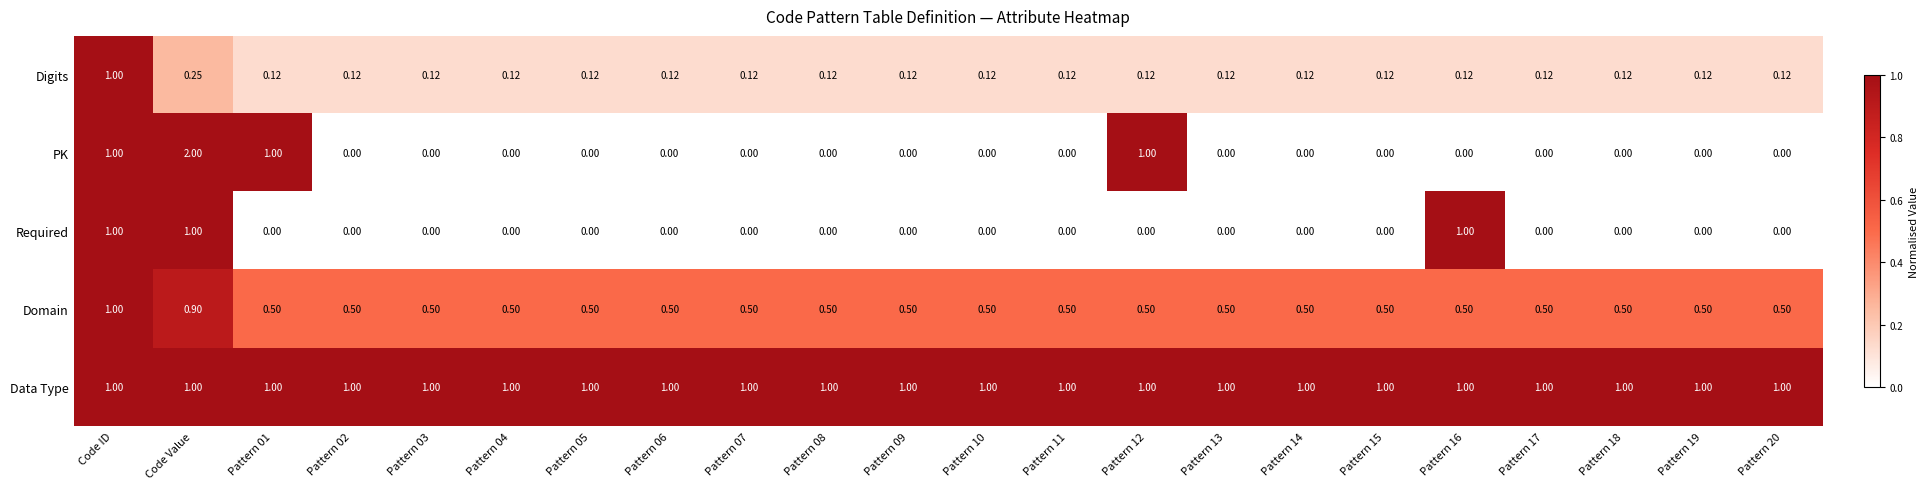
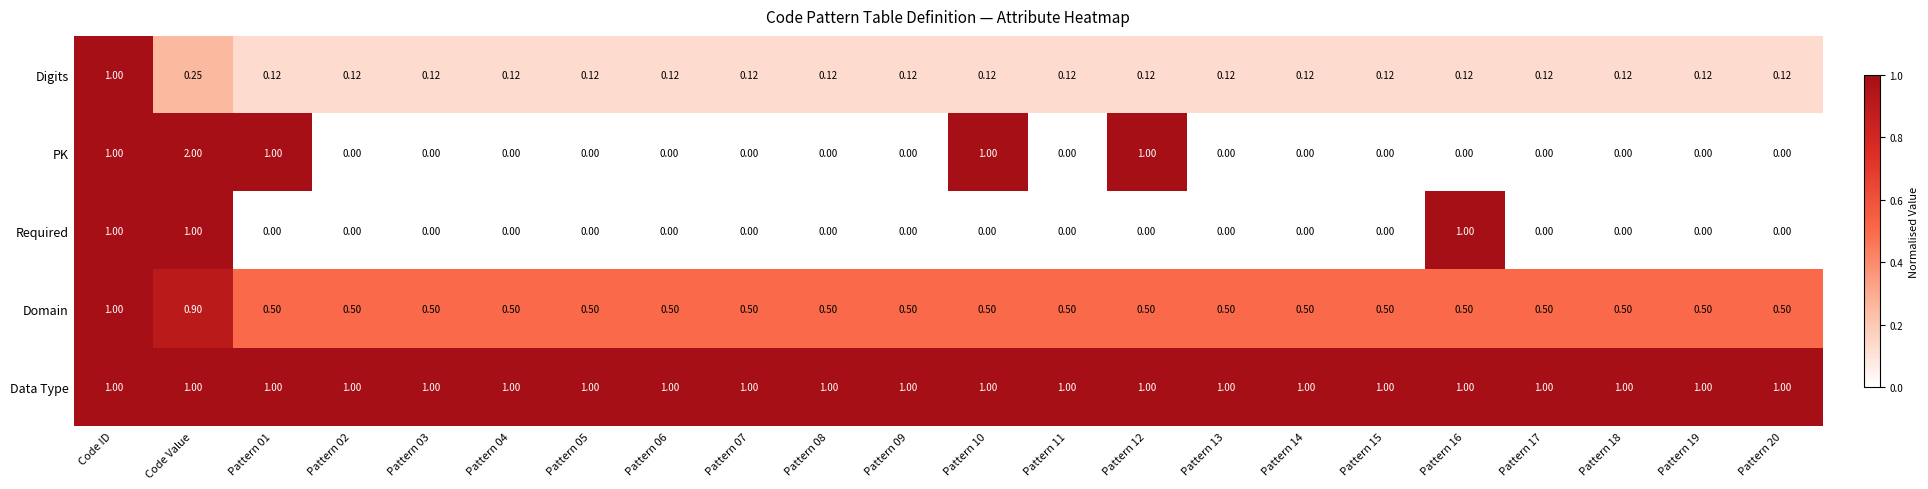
PK, Pattern 10: 0.00 -> 1.00
